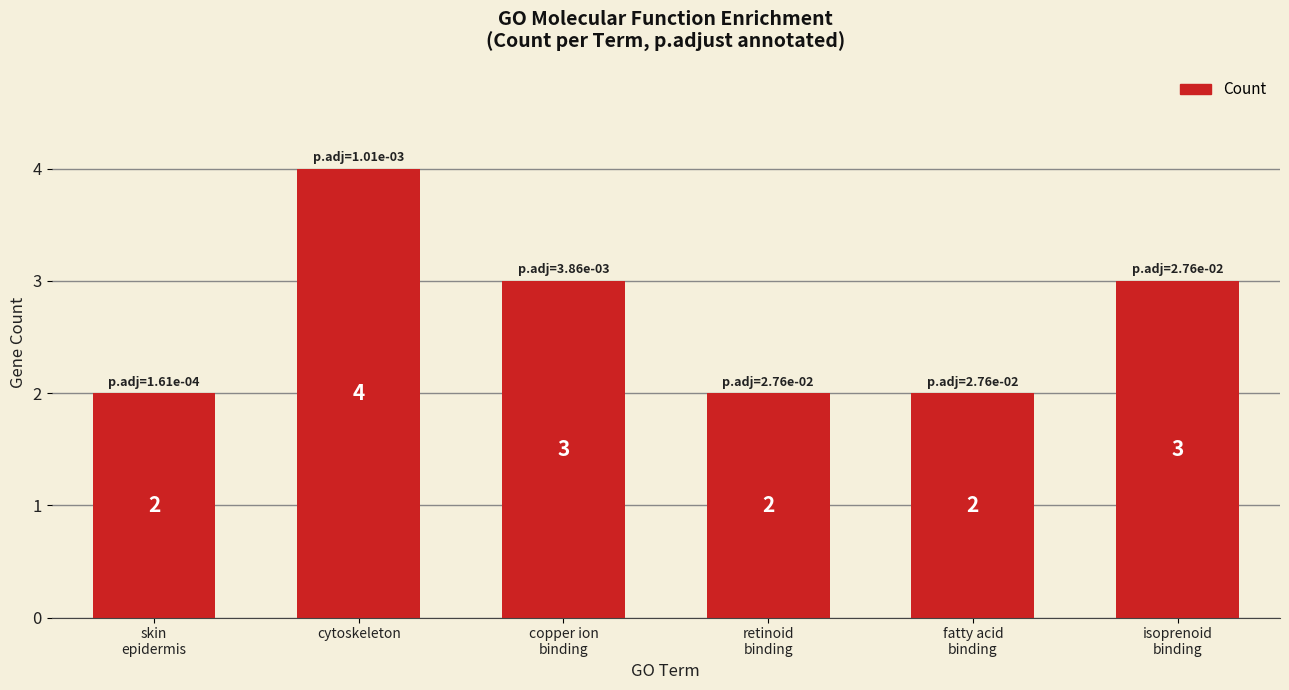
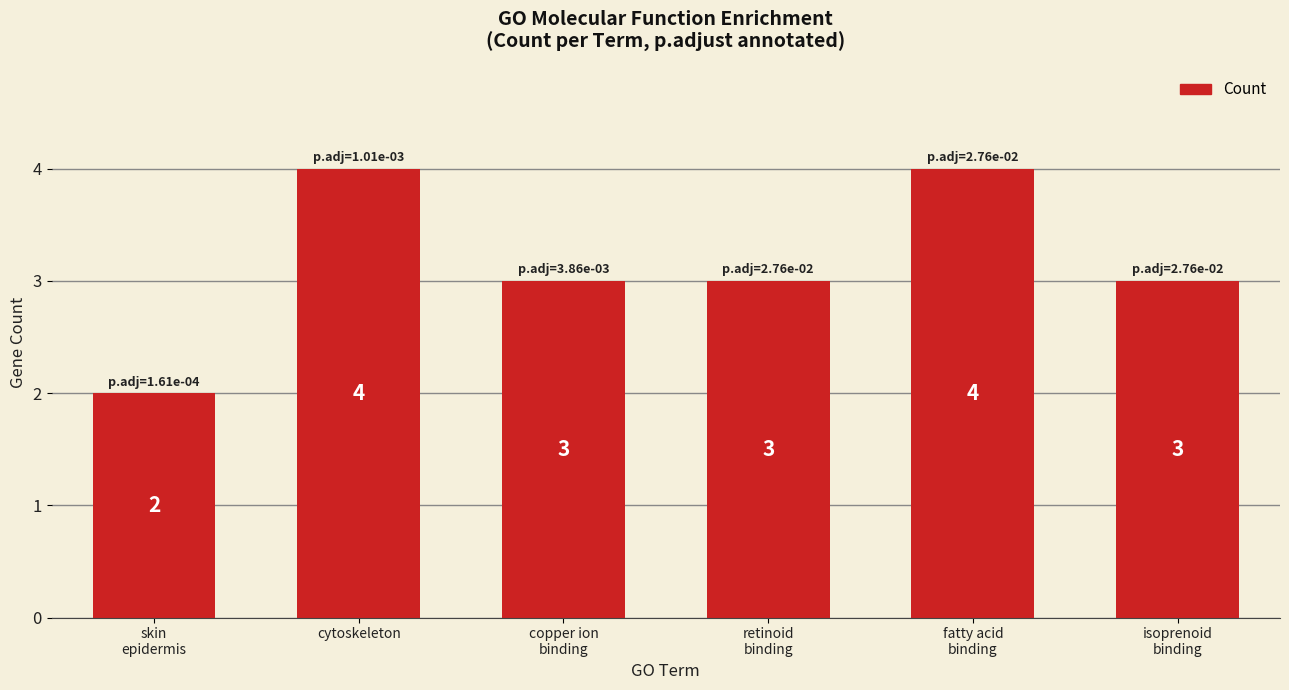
retinoid binding: 2 -> 3
fatty acid binding: 2 -> 4
